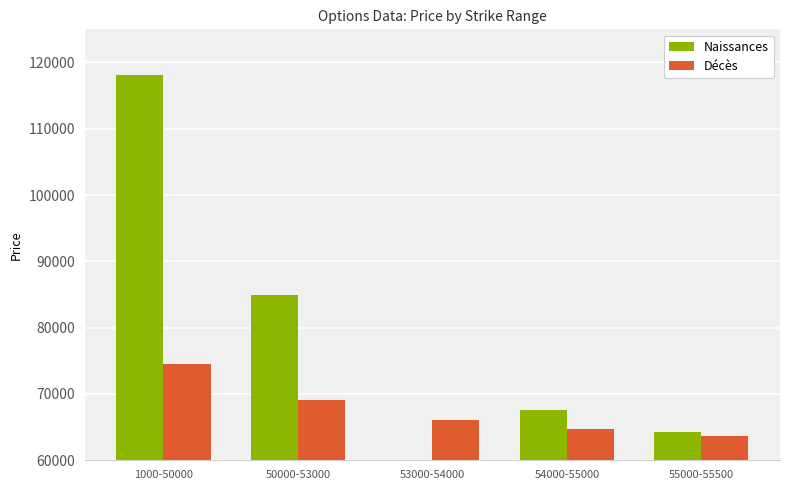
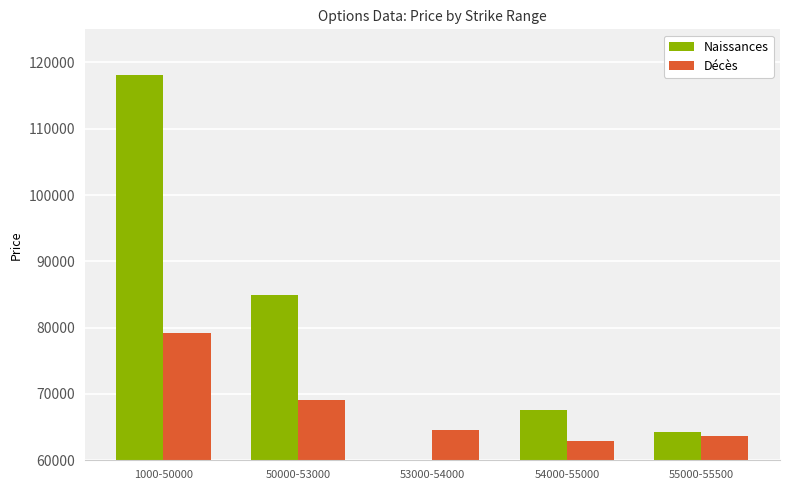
Décès, 1000-50000: 74000 -> 79000
Décès, 53000-54000: 66000 -> 65000
Décès, 54000-55000: 65000 -> 63000
